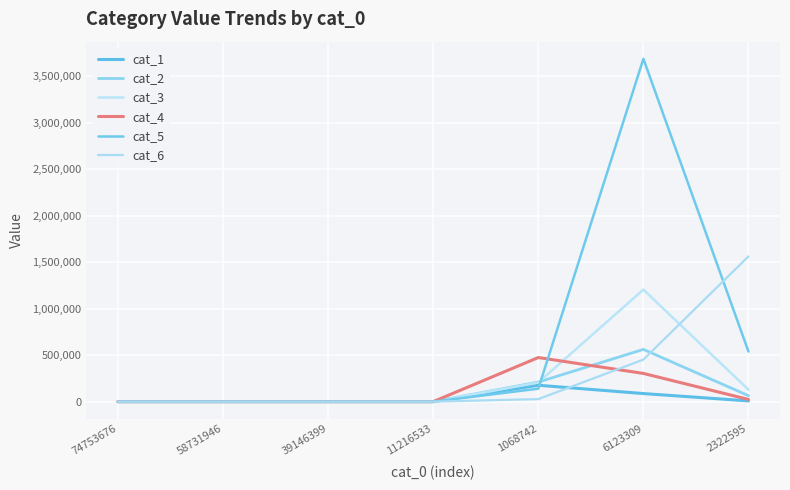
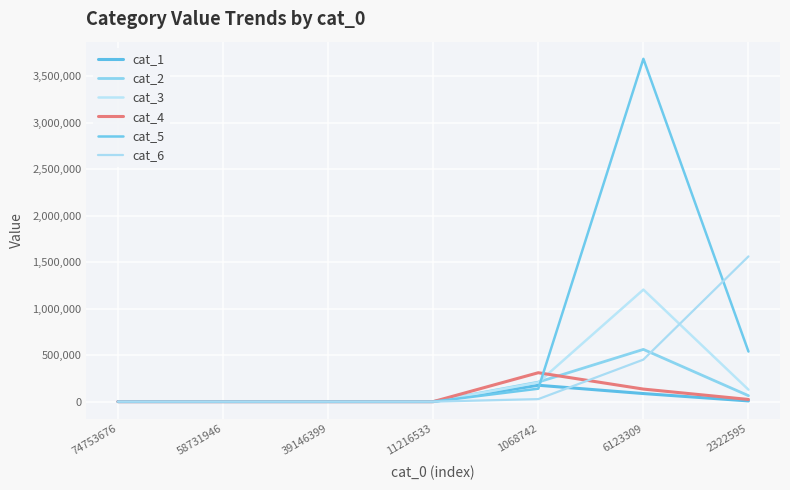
cat_4, 1068742: 500,000 -> 300,000
cat_4, 6123309: 300,000 -> 100,000
